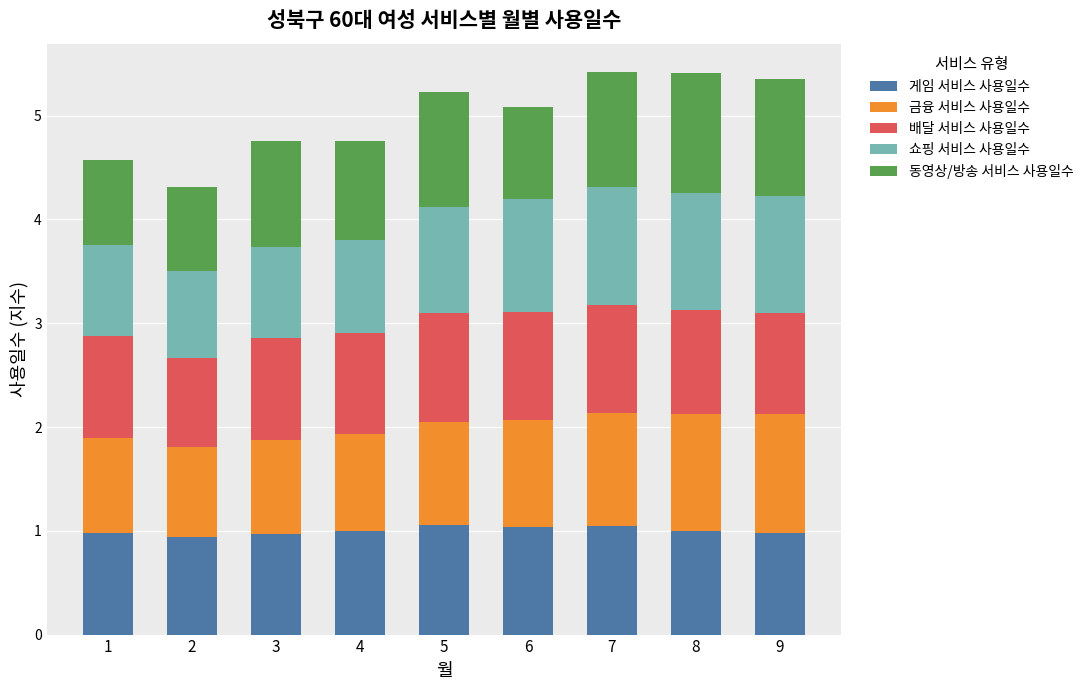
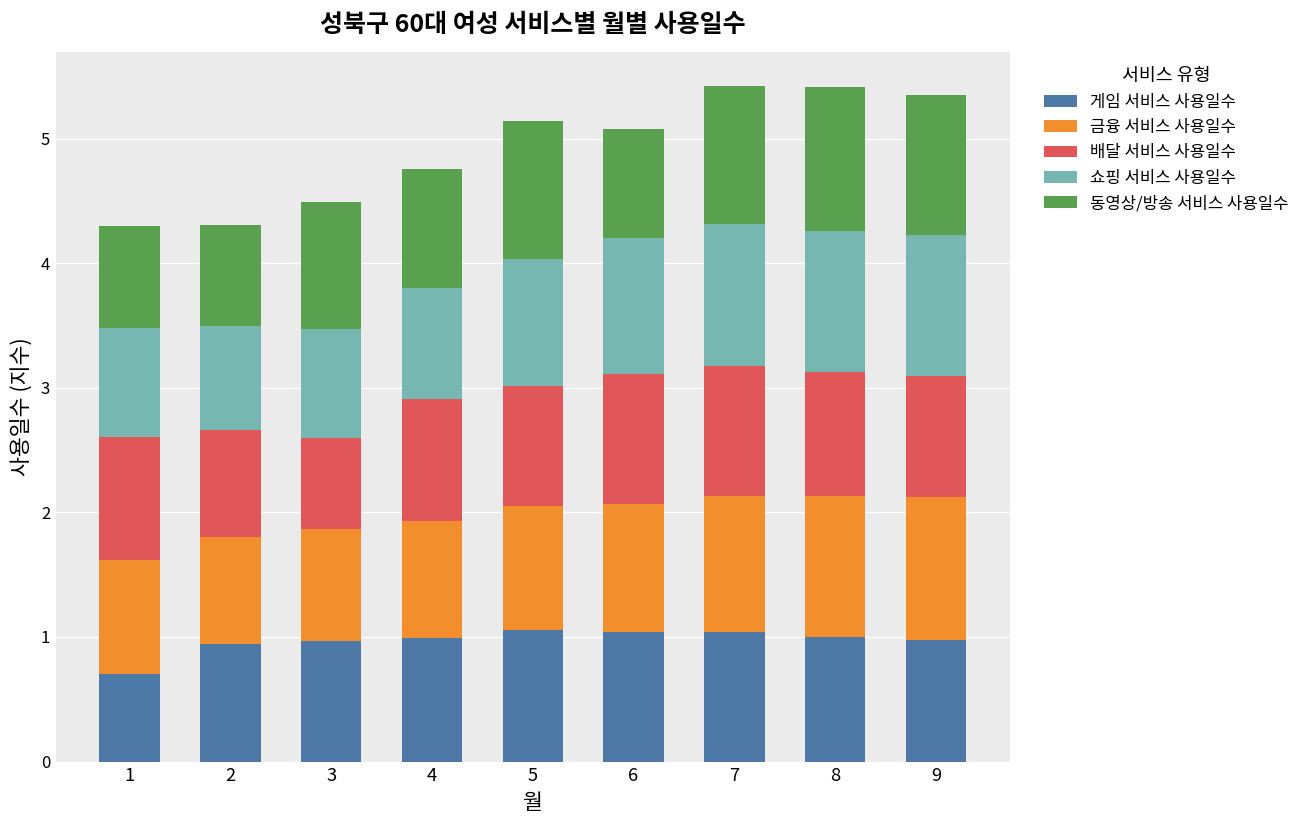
게임 서비스 사용일수, 1: 0.98 -> 0.70
배달 서비스 사용일수, 3: 0.99 -> 0.72
배달 서비스 사용일수, 5: 1.05 -> 0.96
